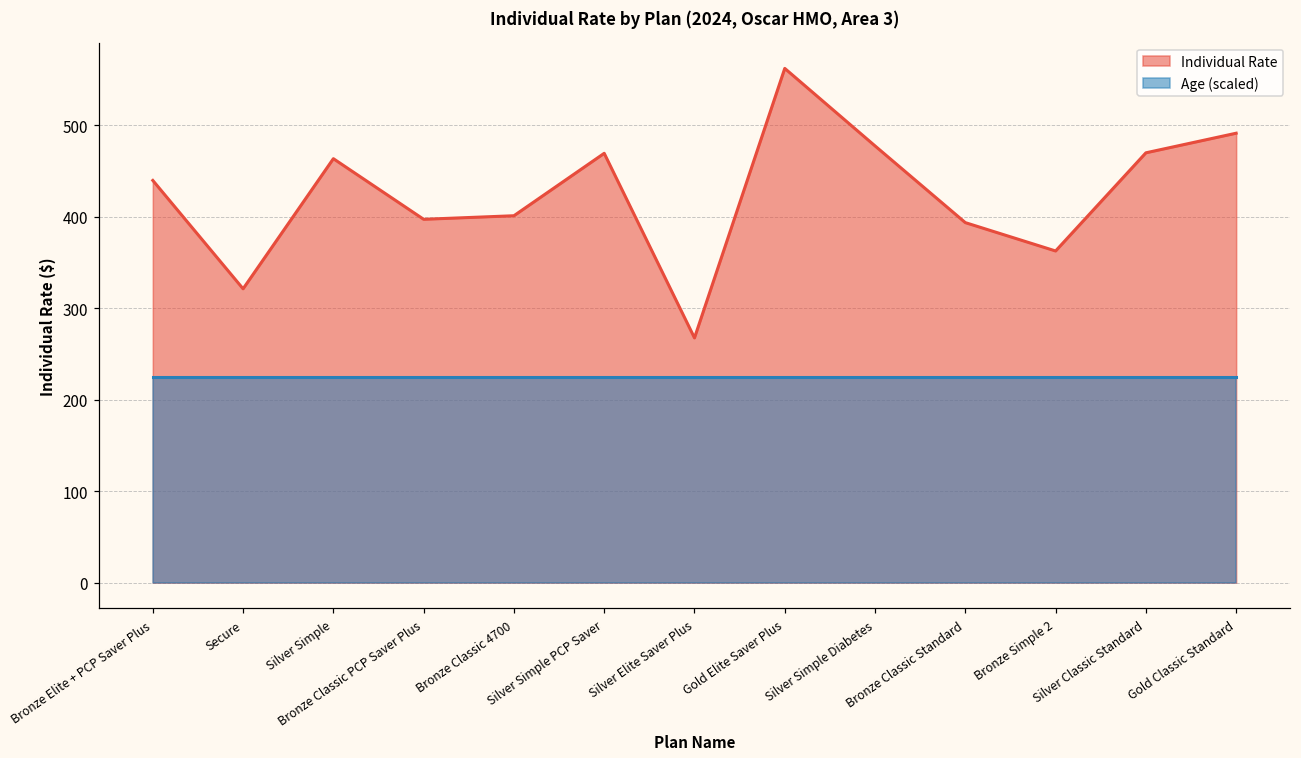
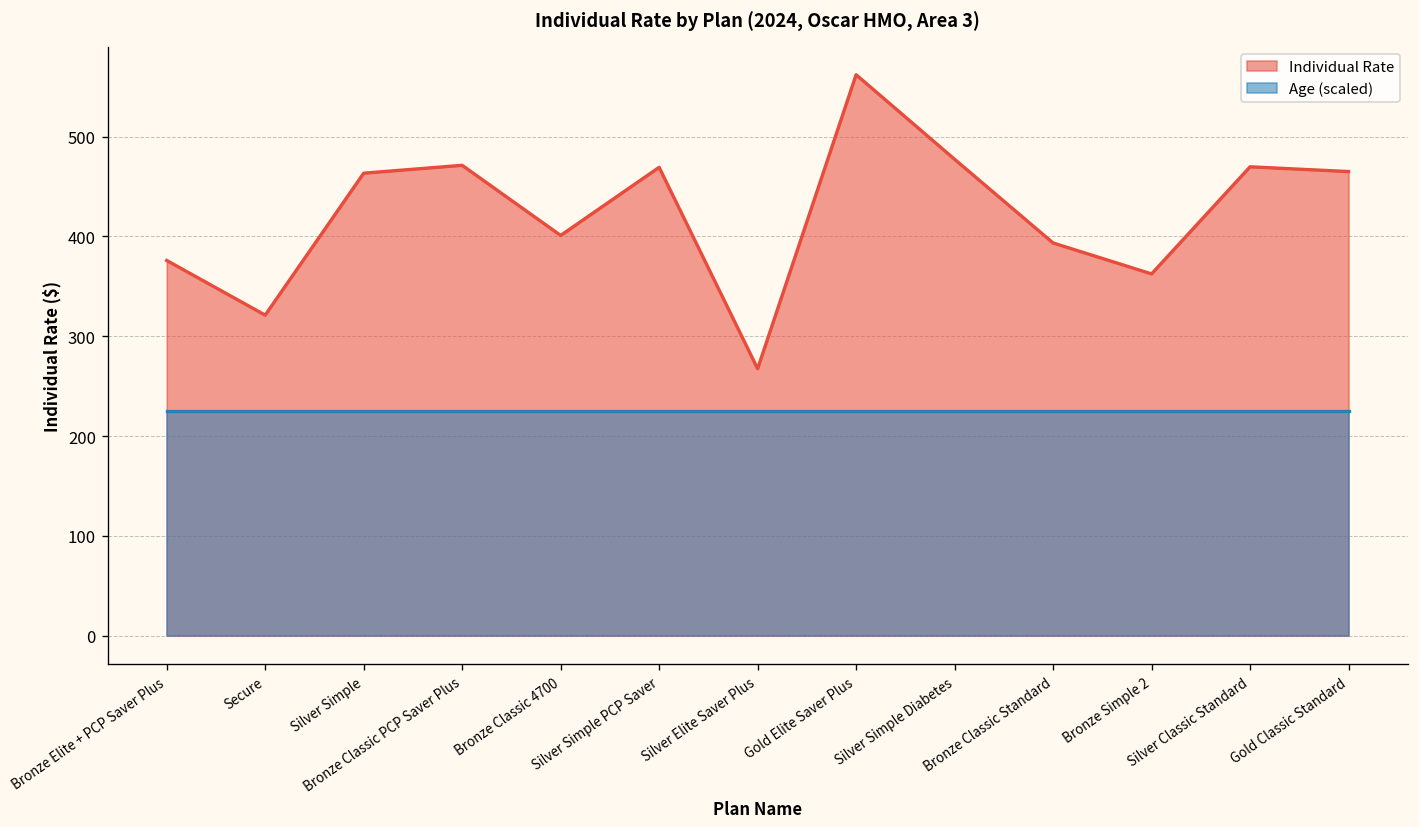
Individual Rate, Bronze Elite + PCP Saver Plus: 440 -> 380
Individual Rate, Bronze Classic PCP Saver Plus: 400 -> 470
Individual Rate, Gold Classic Standard: 490 -> 470
